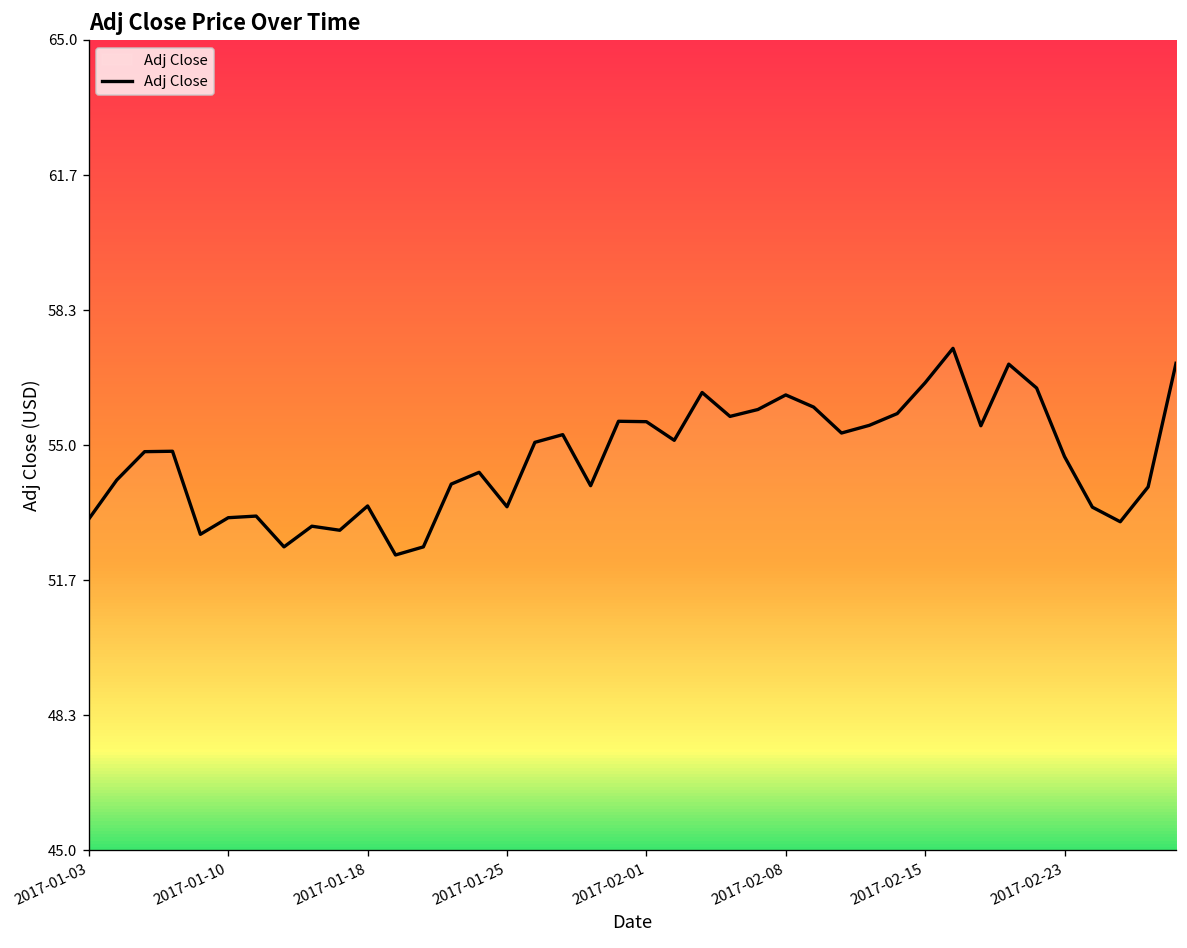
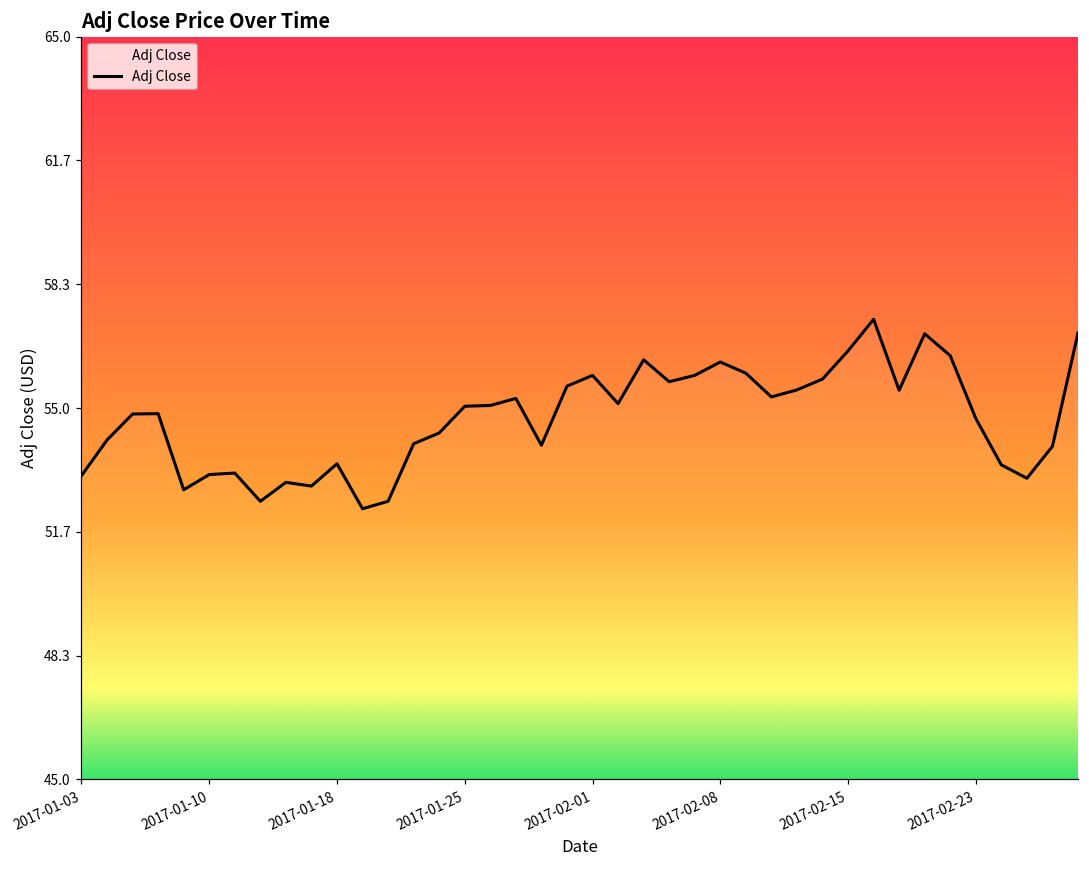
2017-01-25: 53.5 -> 55.1
2017-02-01: 55.6 -> 55.9
